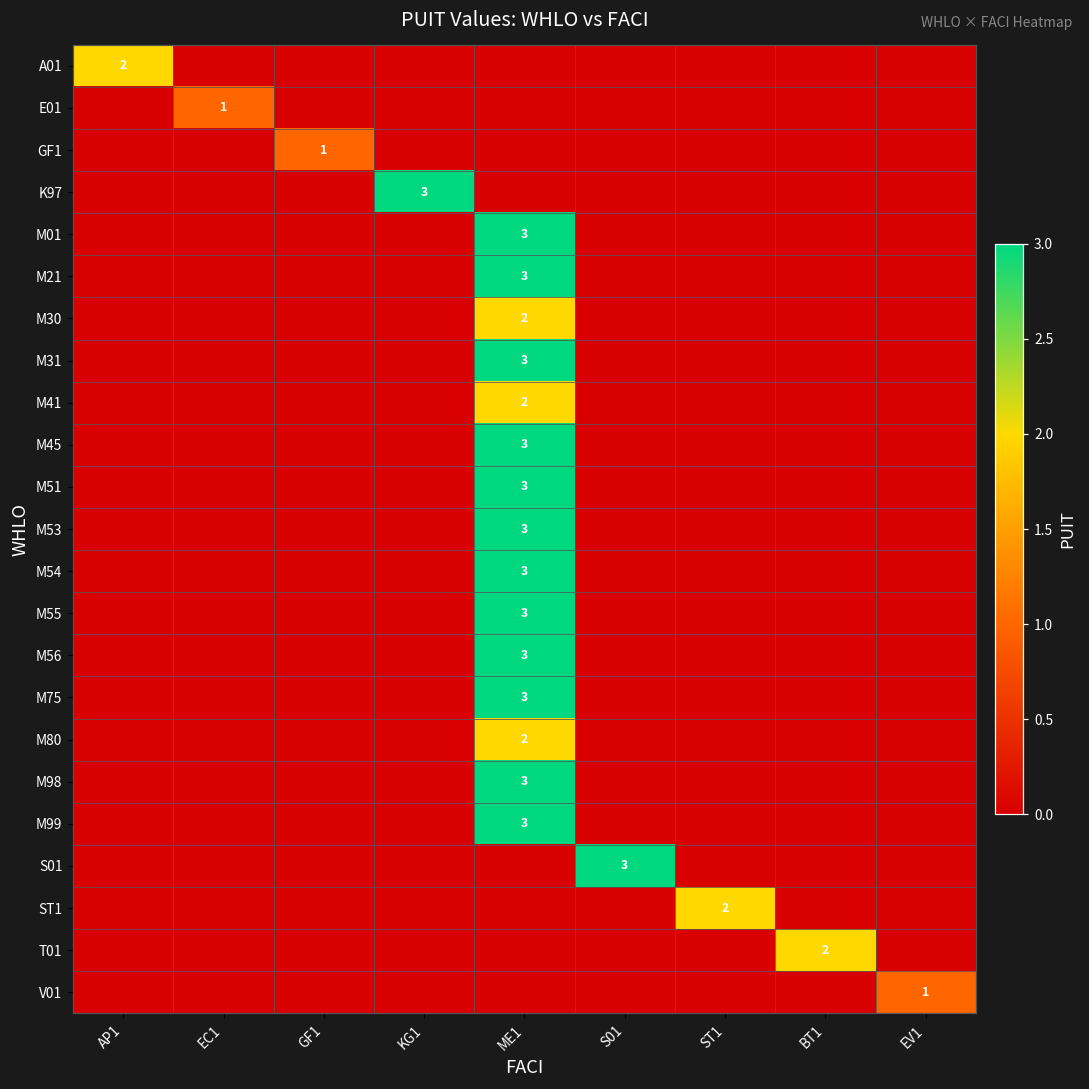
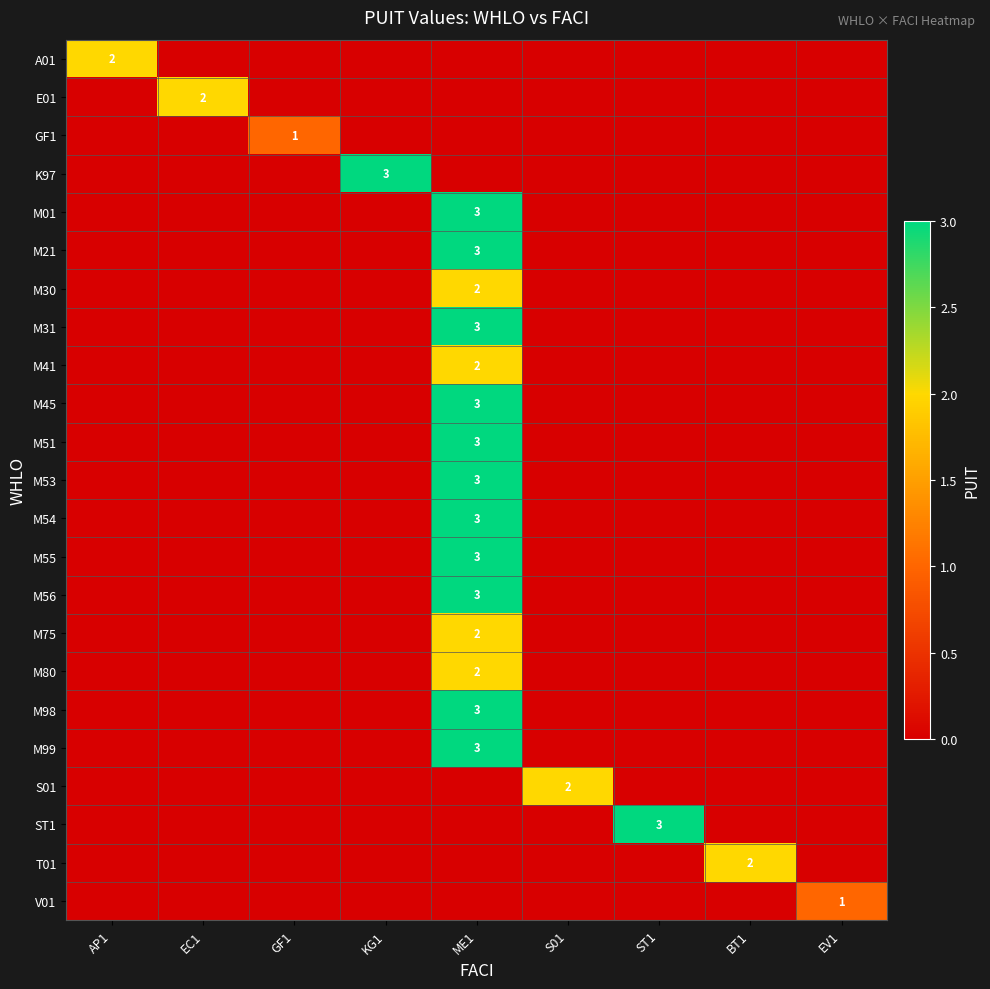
E01, EC1: 1 -> 2
M75, ME1: 3 -> 2
S01, S01: 3 -> 2
ST1, ST1: 2 -> 3
